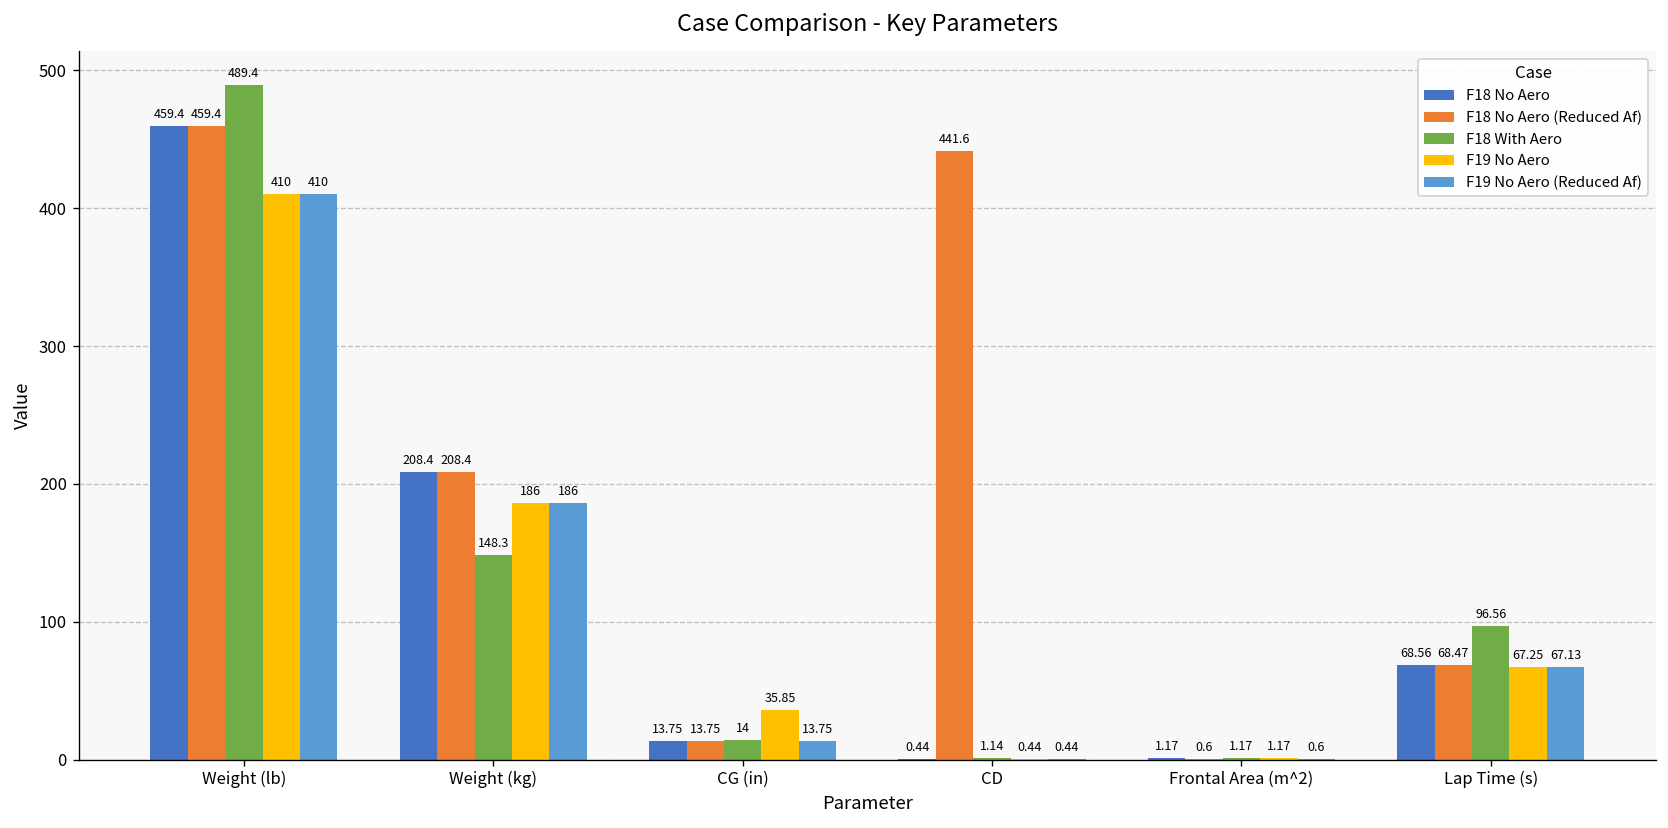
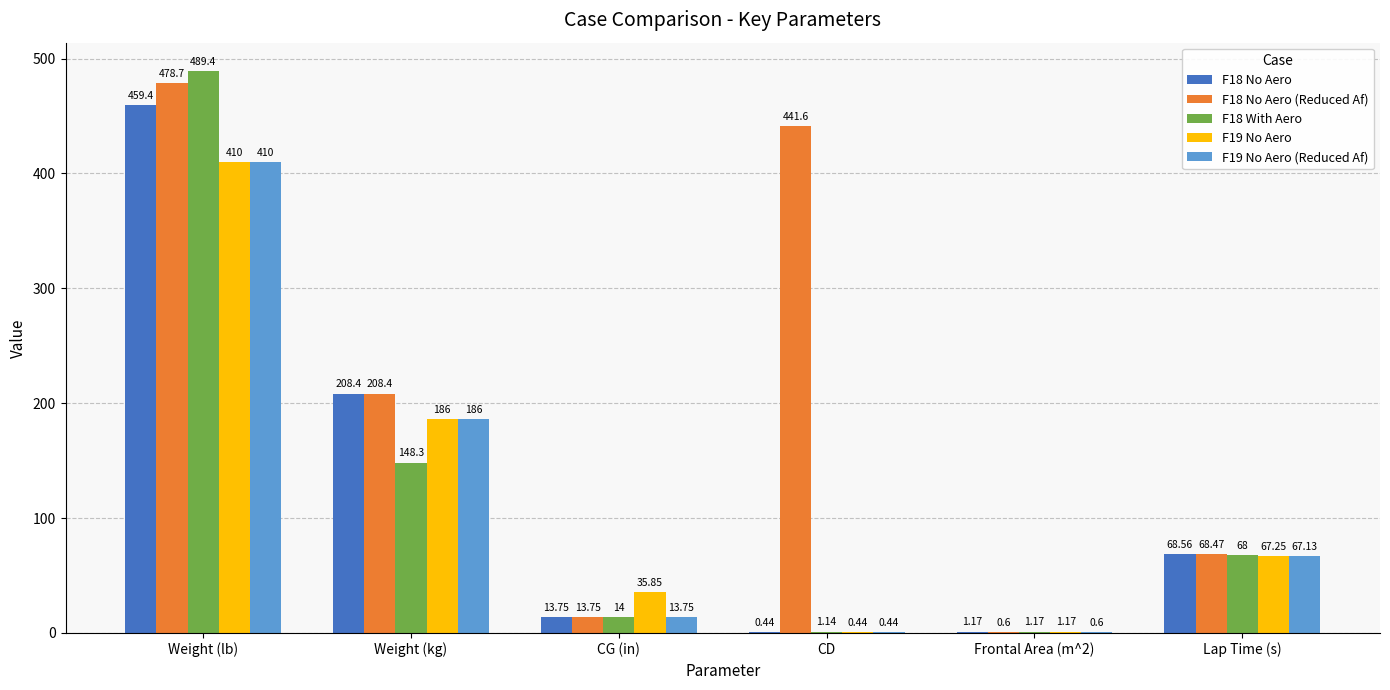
F18 No Aero (Reduced Af), Weight (lb): 459.4 -> 478.7
F18 With Aero, Lap Time (s): 96.56 -> 68
